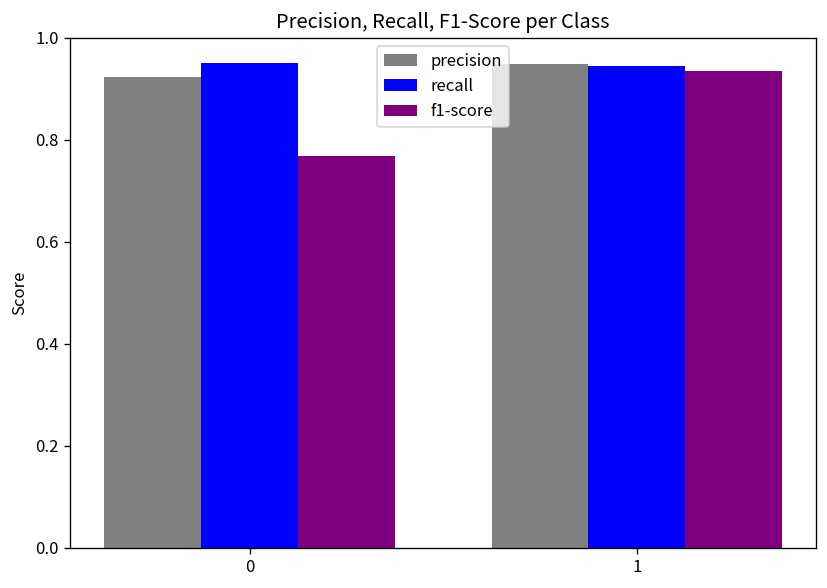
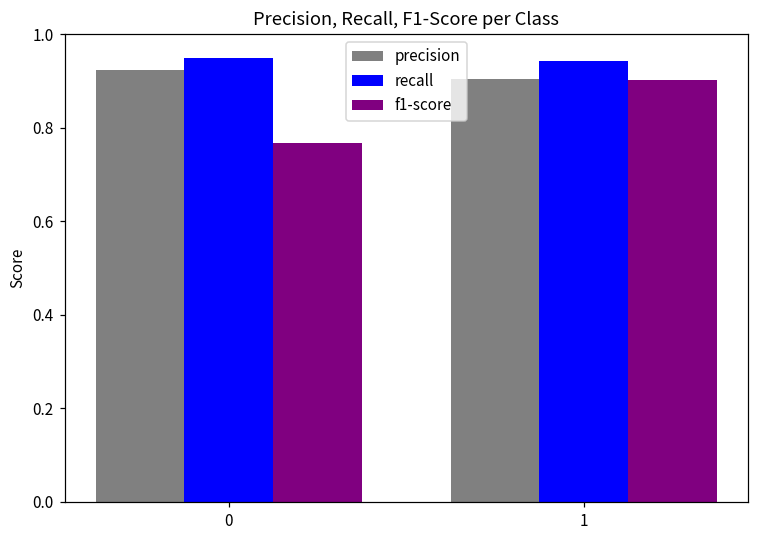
precision, 1: 0.95 -> 0.90
f1-score, 1: 0.93 -> 0.90
